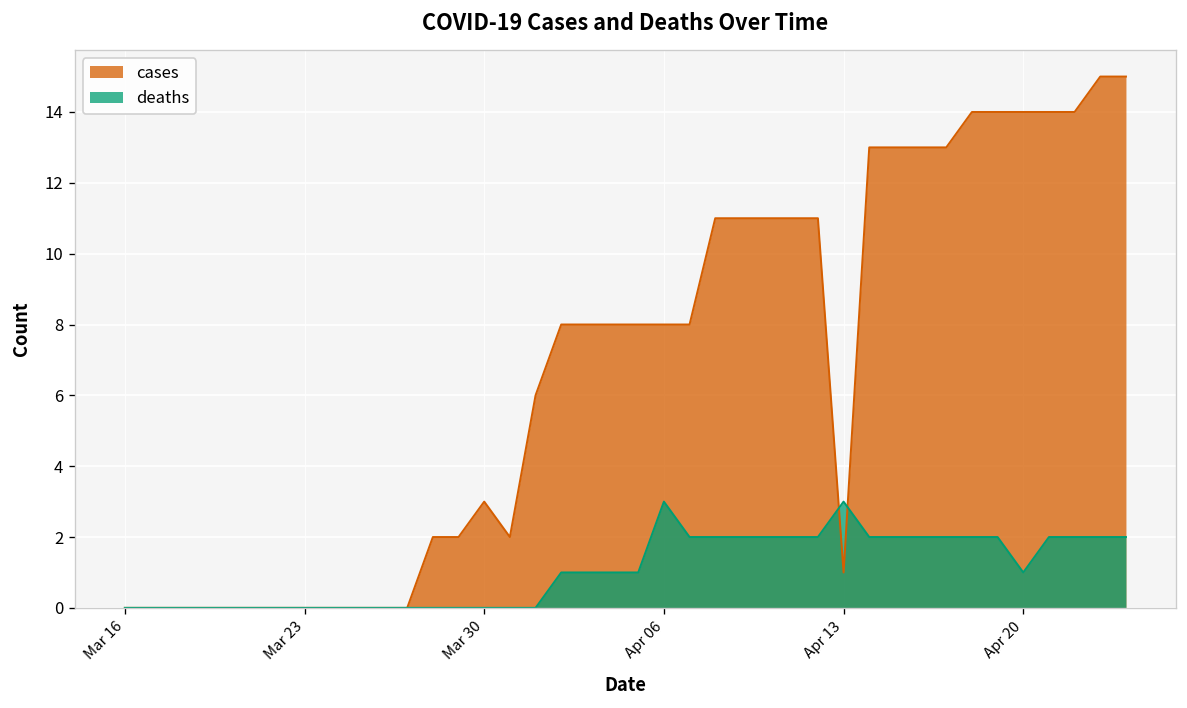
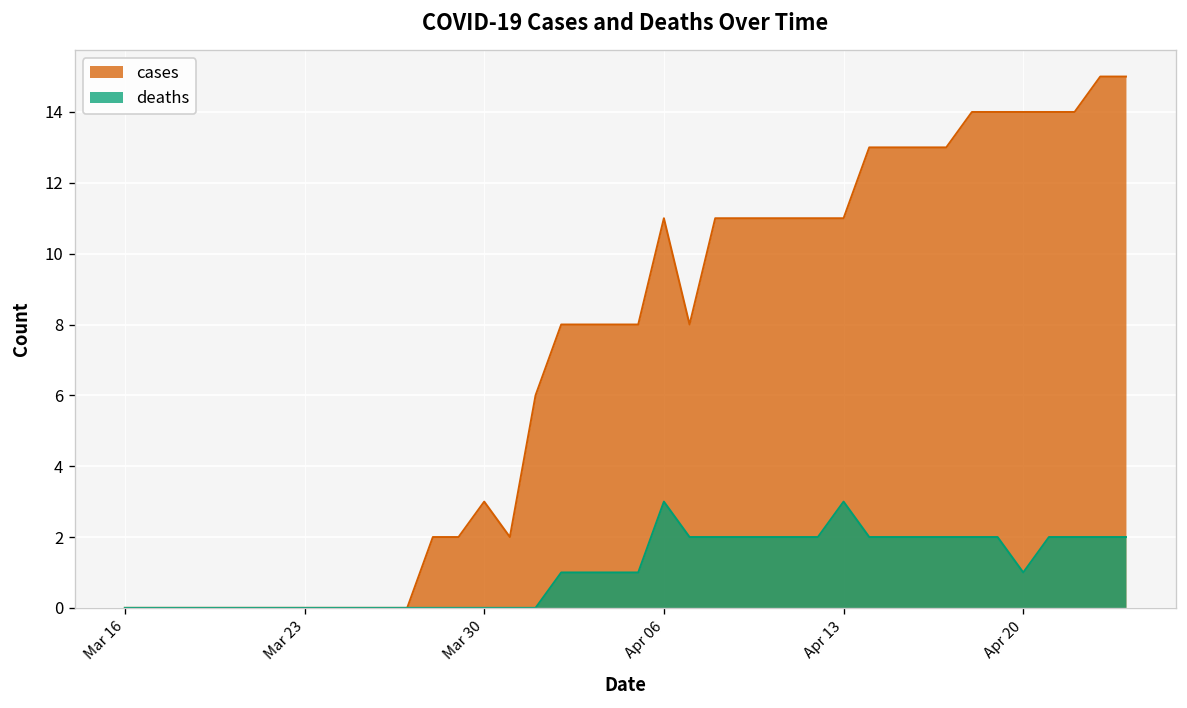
cases, Apr 06: 8 -> 11
cases, Apr 13: 1 -> 11
